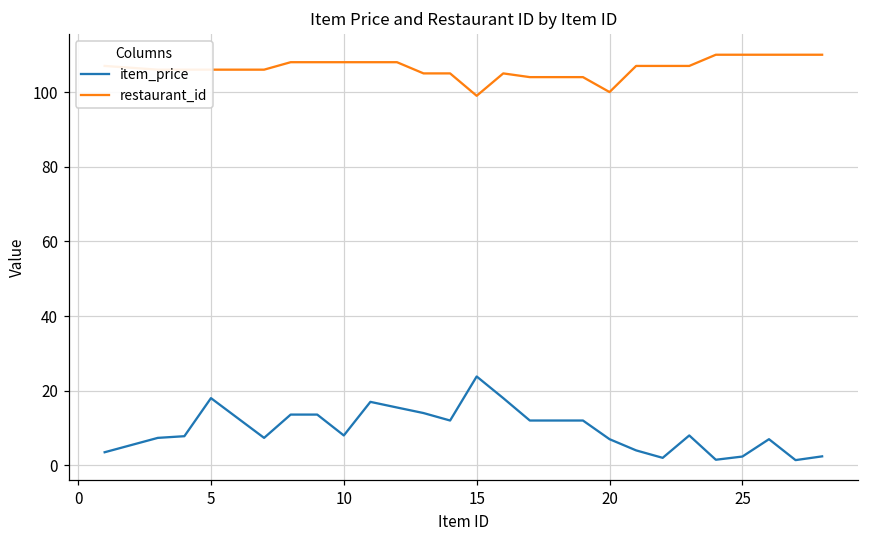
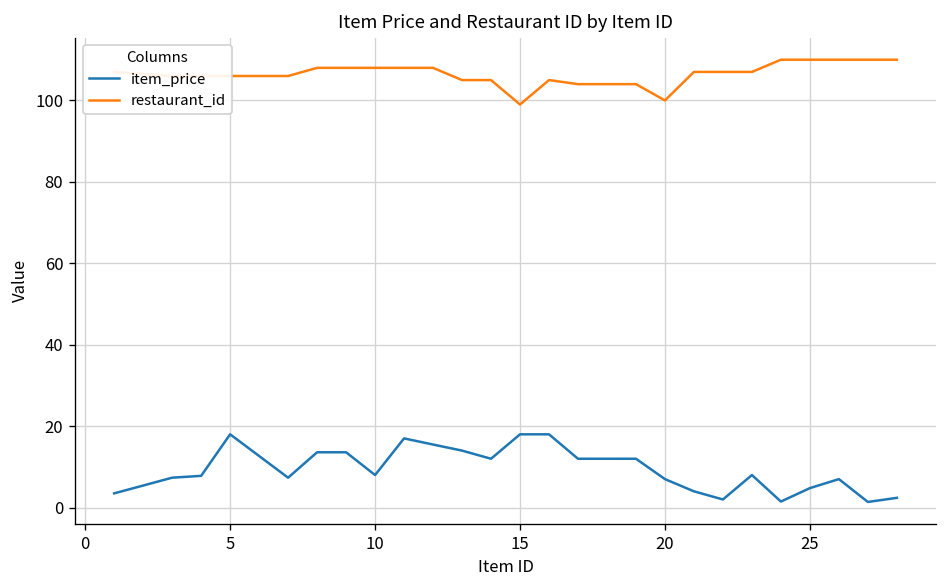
item_price, 15: 24 -> 18
item_price, 25: 2 -> 5
